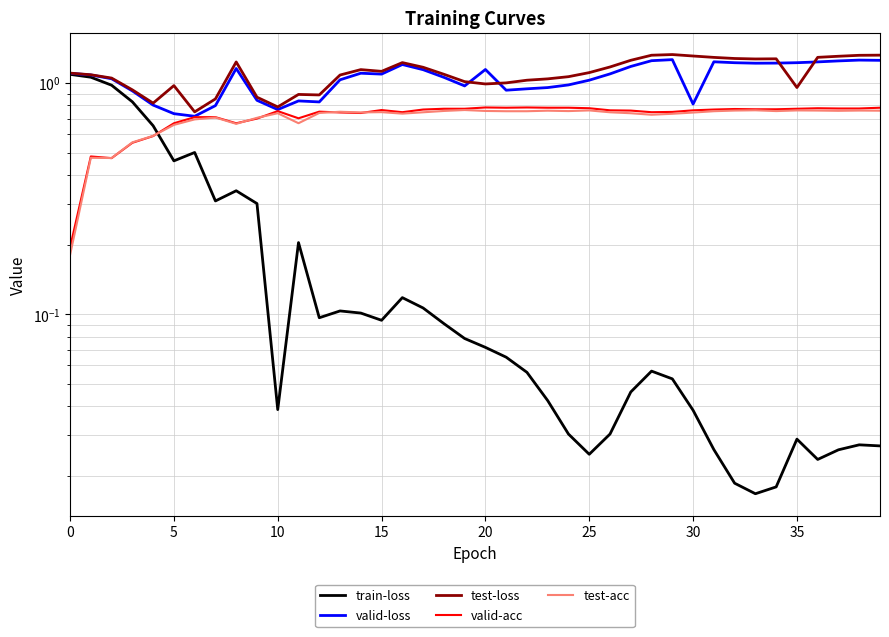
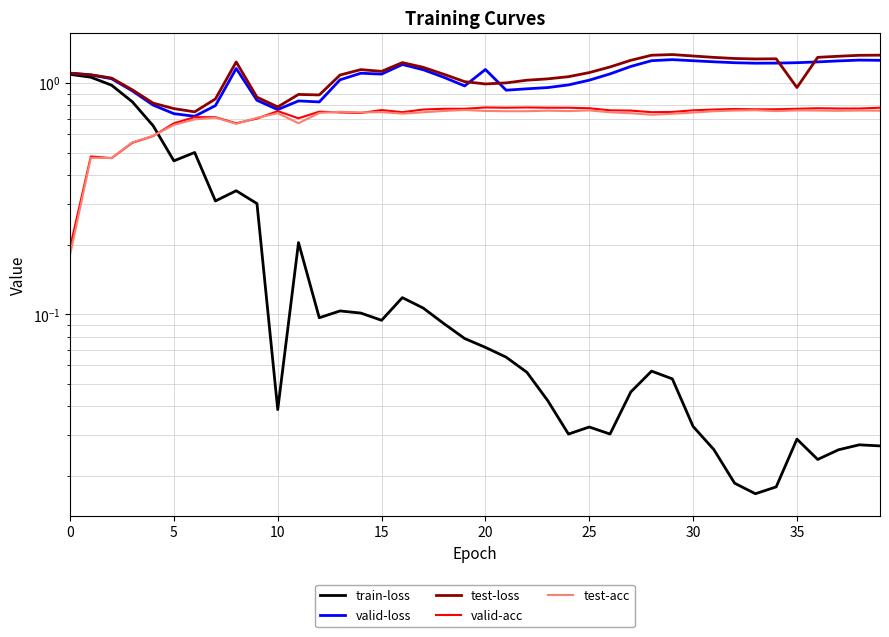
test-loss, 5: 0.97 -> 0.77
train-loss, 25: 0.025 -> 0.032
train-loss, 30: 0.038 -> 0.033
valid-loss, 30: 0.81 -> 1.2
